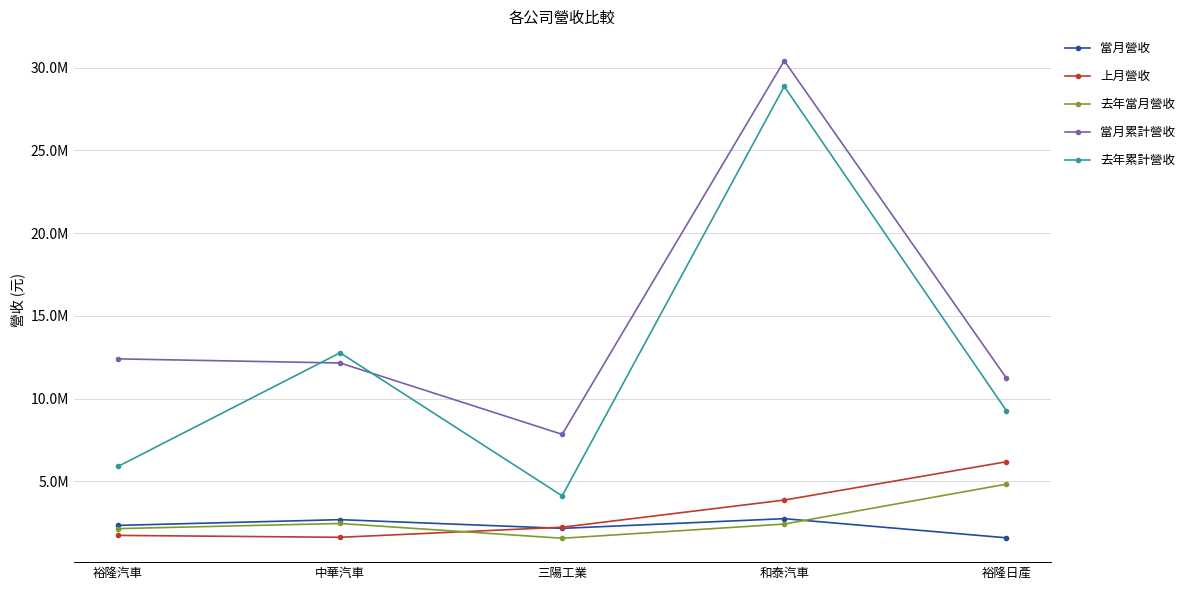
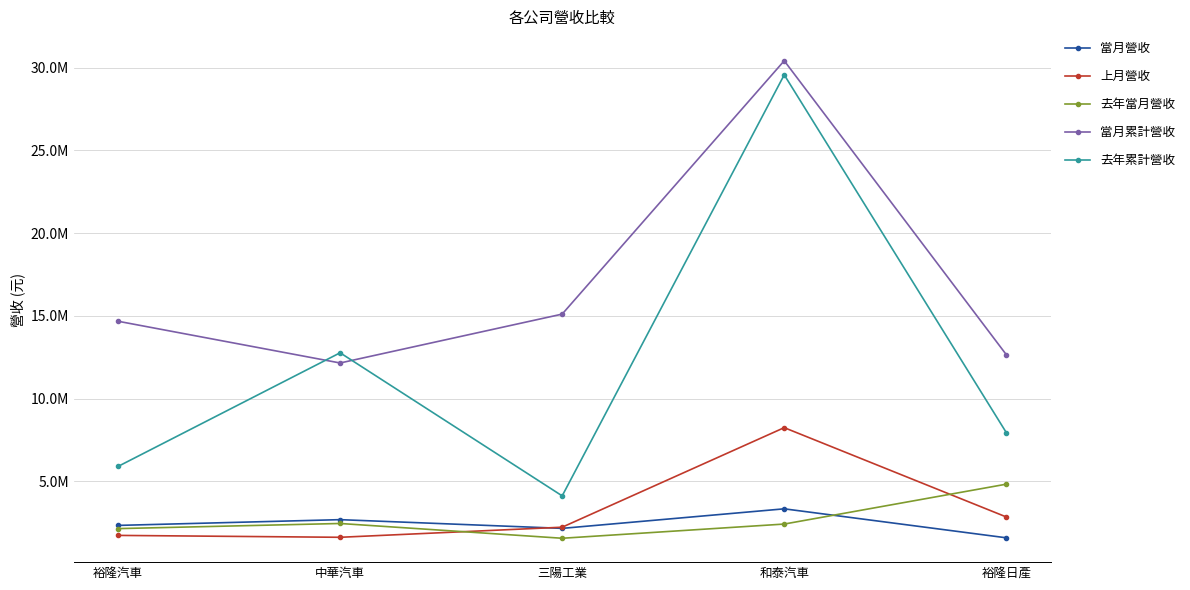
當月累計營收, 裕隆汽車: 12400000 -> 14700000
當月累計營收, 三陽工業: 7800000 -> 15100000
當月營收, 和泰汽車: 2700000 -> 3300000
上月營收, 和泰汽車: 3900000 -> 8200000
去年累計營收, 和泰汽車: 28900000 -> 29600000
上月營收, 裕隆日產: 6200000 -> 2800000
當月累計營收, 裕隆日產: 11200000 -> 12700000
去年累計營收, 裕隆日產: 9300000 -> 7900000
